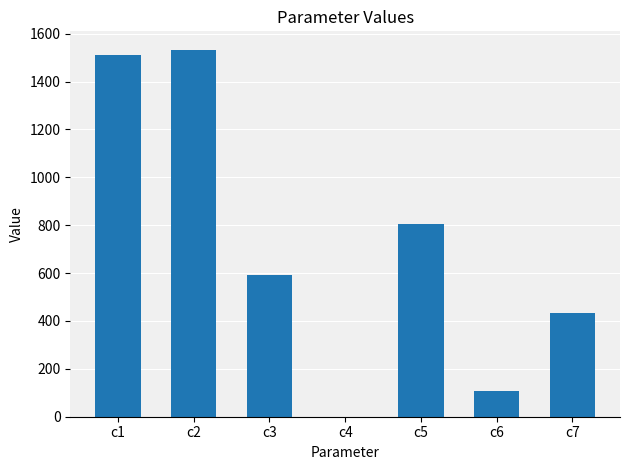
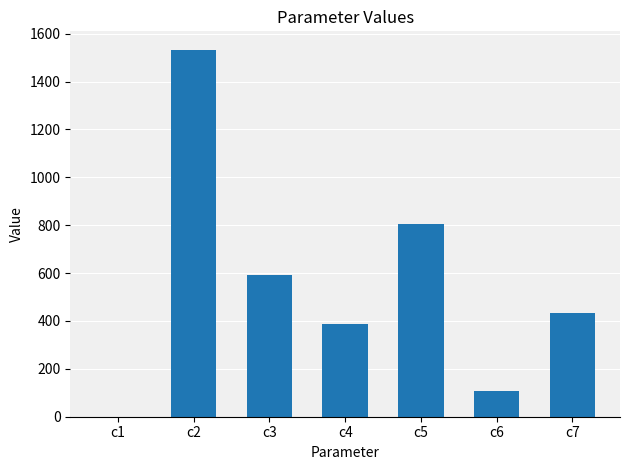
c1: 1510 -> 0
c4: 0 -> 390
